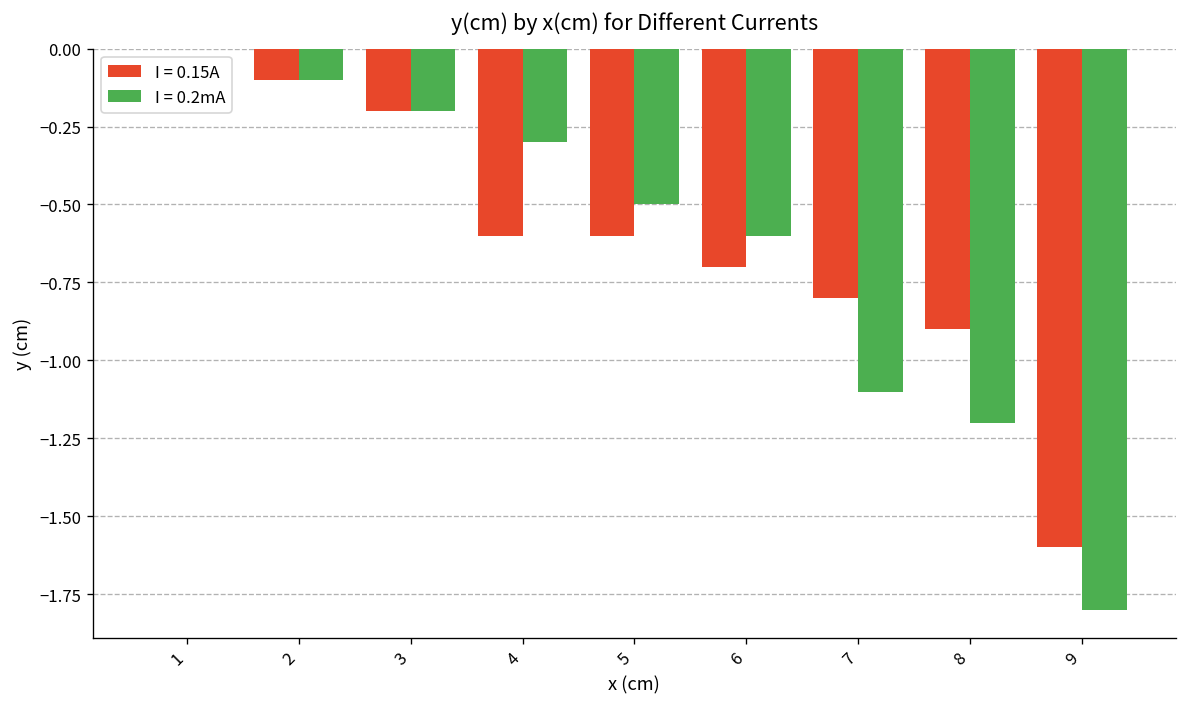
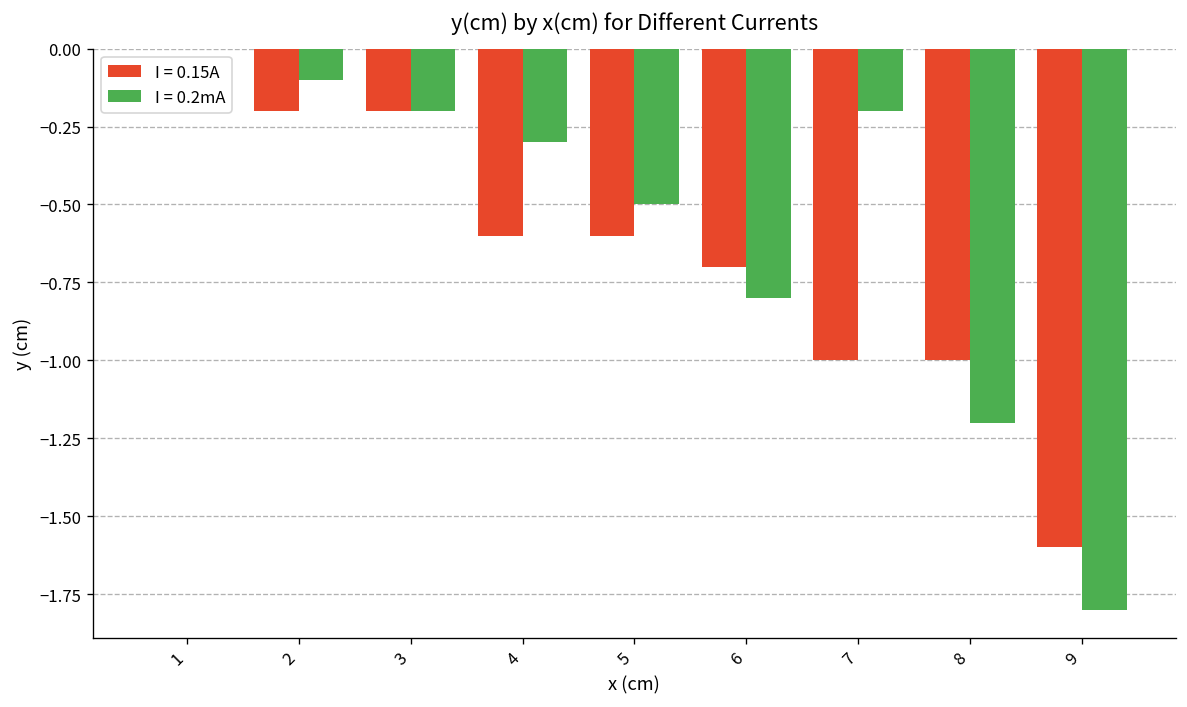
I = 0.15A, 2: -0.1 -> -0.2
I = 0.2mA, 6: -0.6 -> -0.8
I = 0.15A, 7: -0.8 -> -1.0
I = 0.2mA, 7: -1.1 -> -0.2
I = 0.15A, 8: -0.9 -> -1.0
